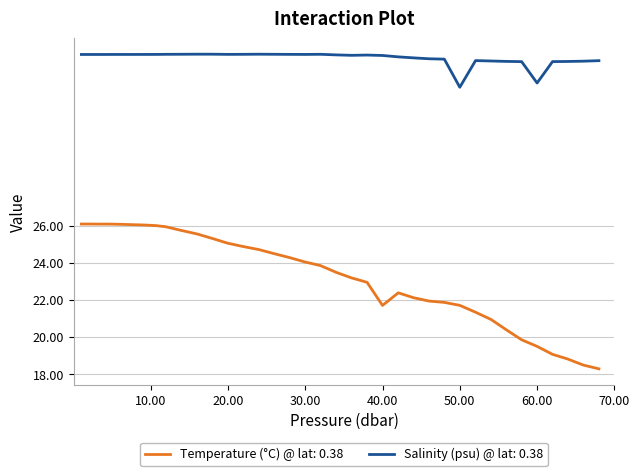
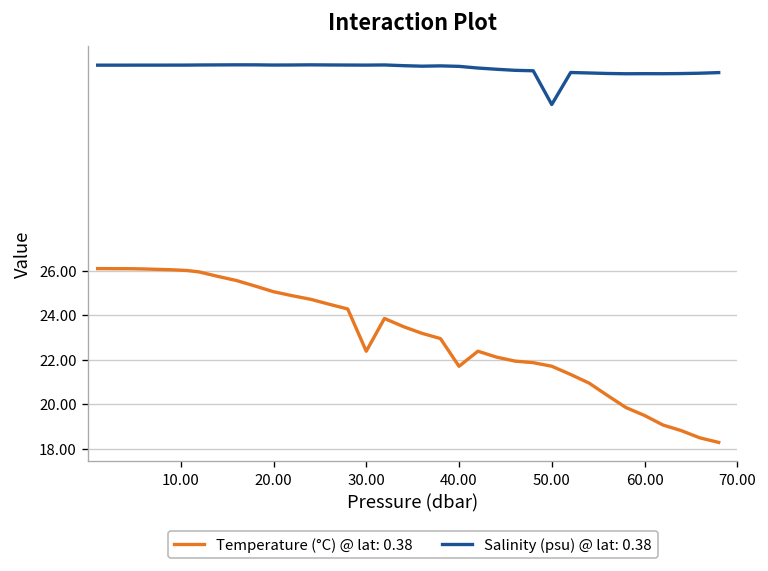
Temperature (°C) @ lat: 0.38, 30.00: 24.0 -> 22.4
Salinity (psu) @ lat: 0.38, 60.00: 33.7 -> 34.8
